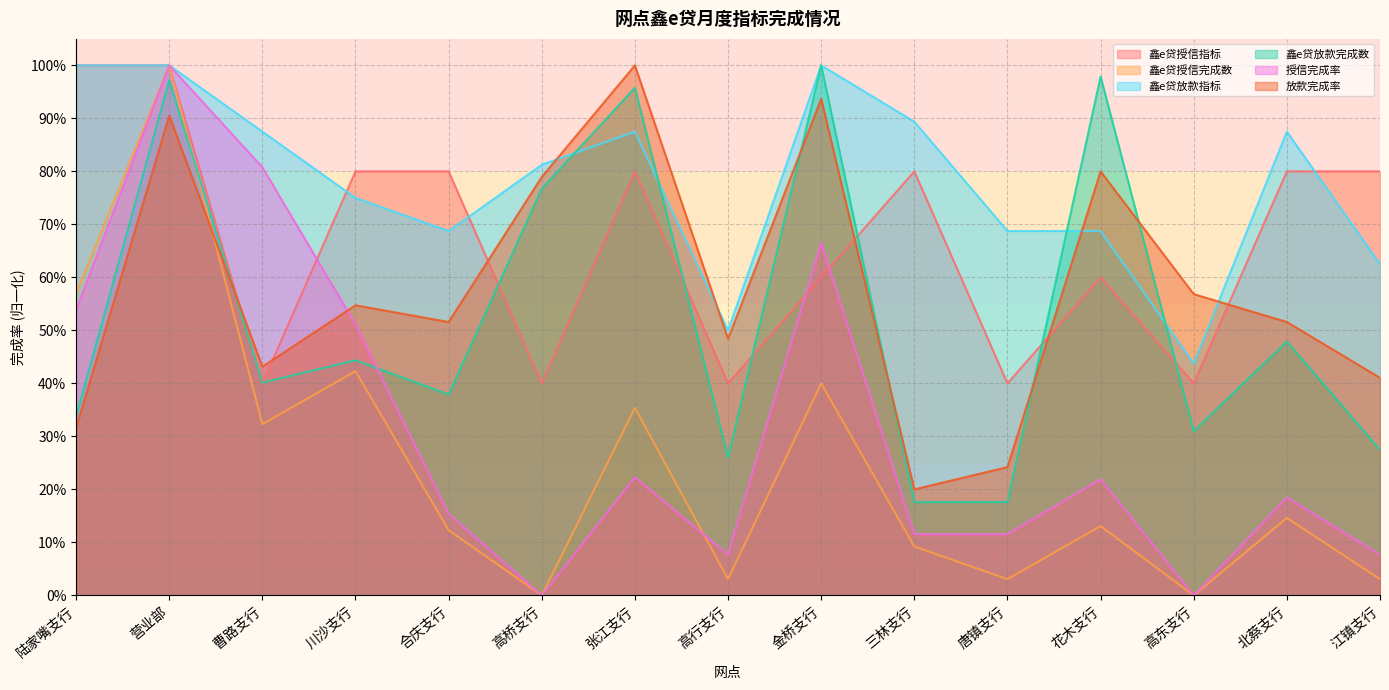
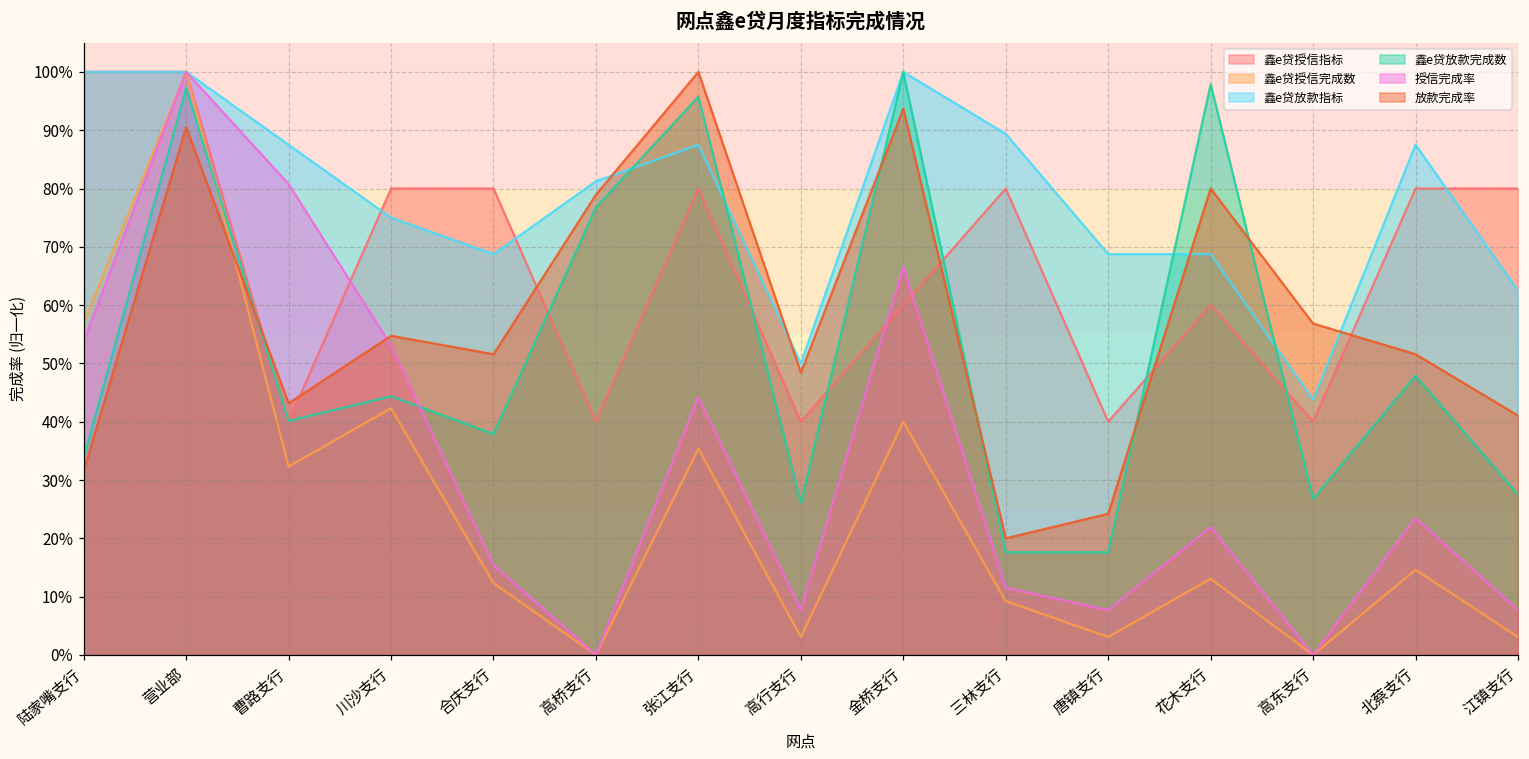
授信完成率, 川沙支行: 51% -> 53%
授信完成率, 张江支行: 22% -> 44%
授信完成率, 唐镇支行: 12% -> 8%
鑫e贷放款完成数, 高东支行: 31% -> 27%
授信完成率, 北蔡支行: 18% -> 23%
